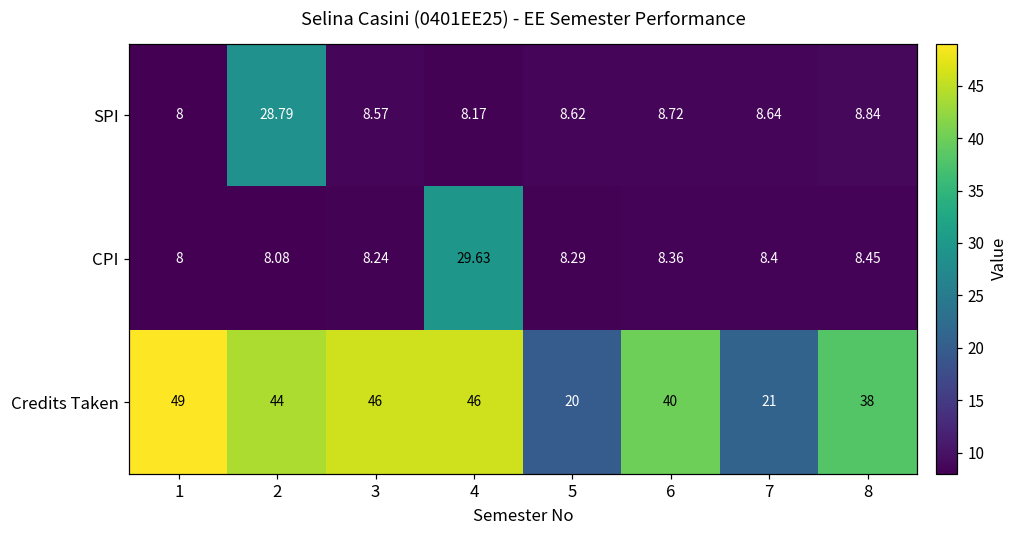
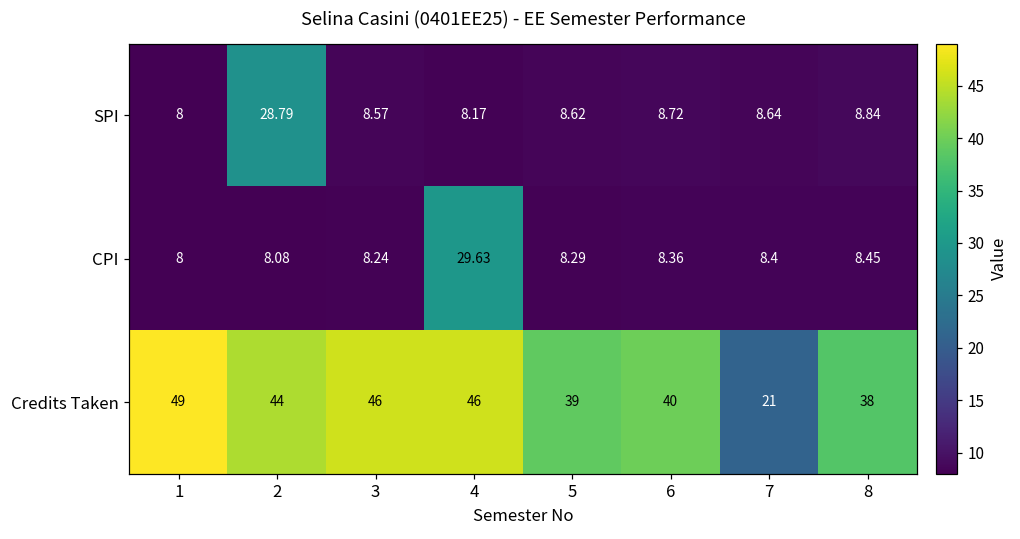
Credits Taken, 5: 20 -> 39
